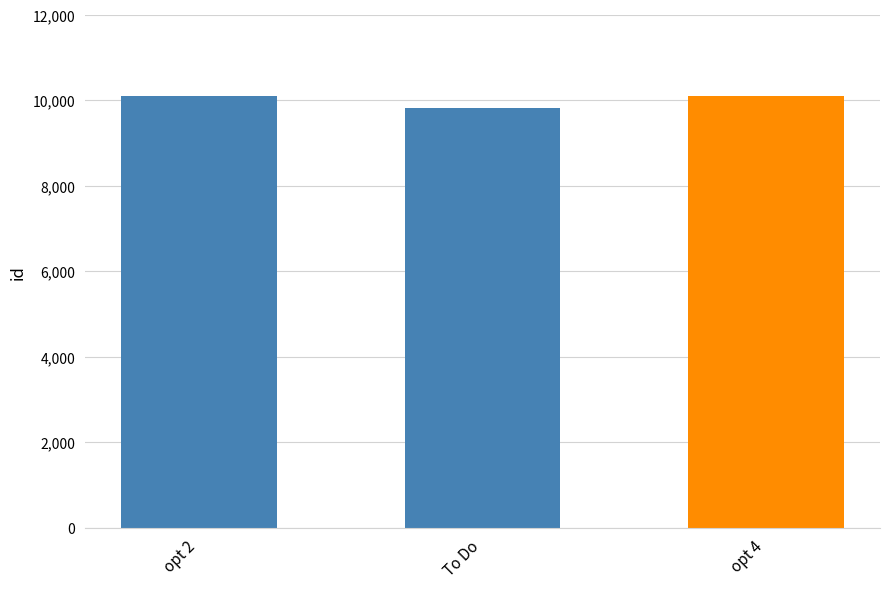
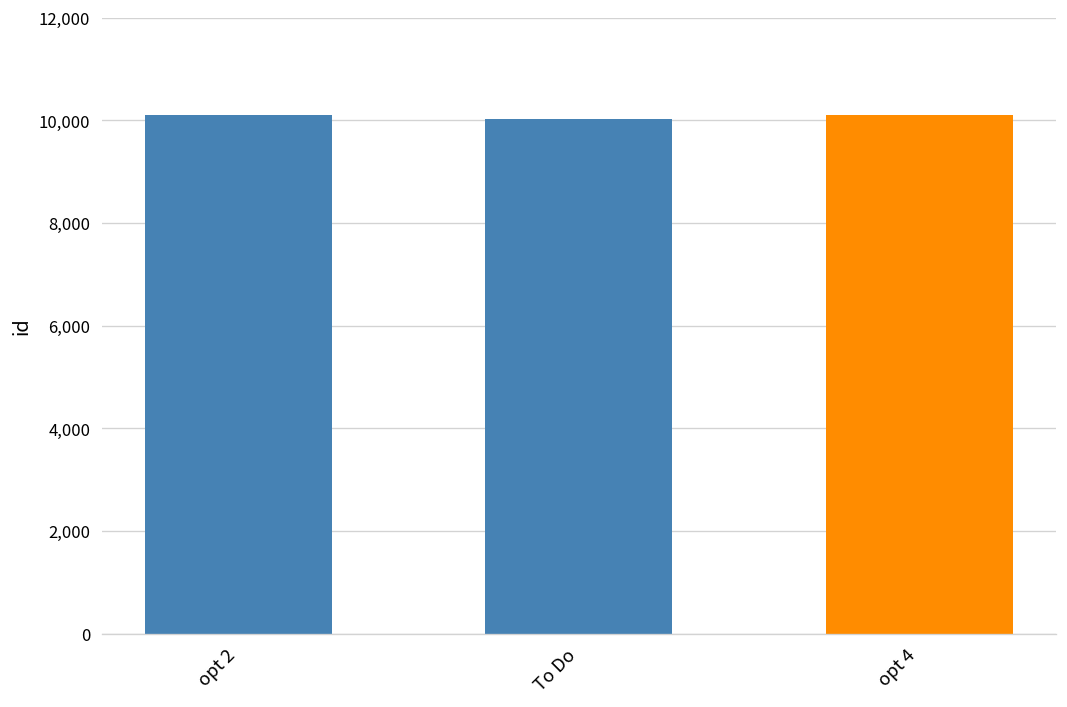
To Do: 9,800 -> 10,000
